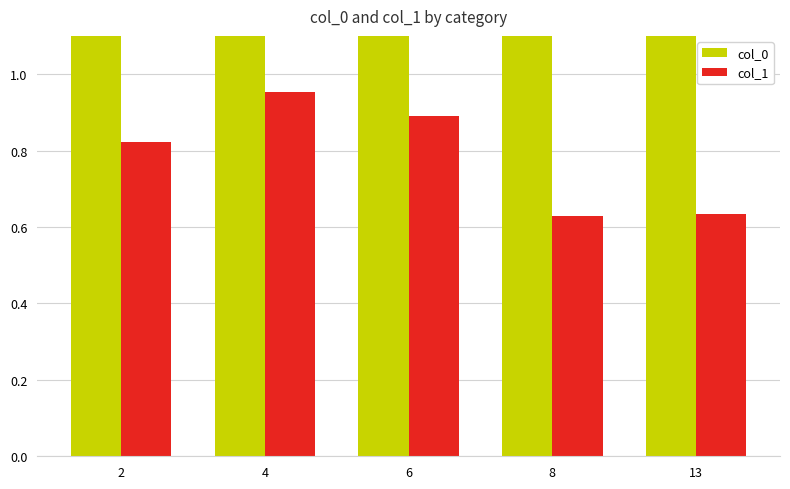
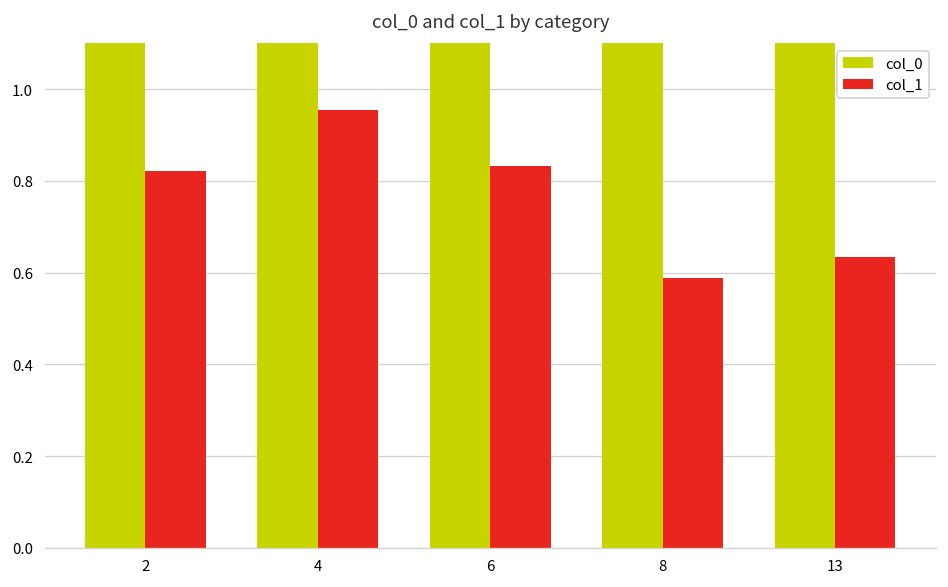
col_1, 6: 0.89 -> 0.83
col_1, 8: 0.63 -> 0.59
